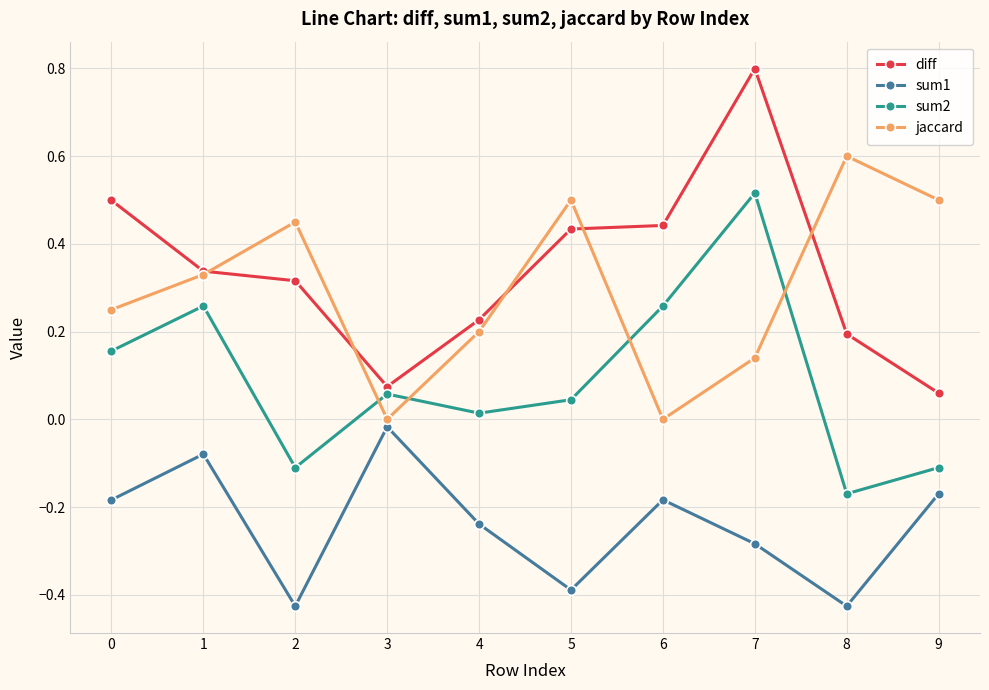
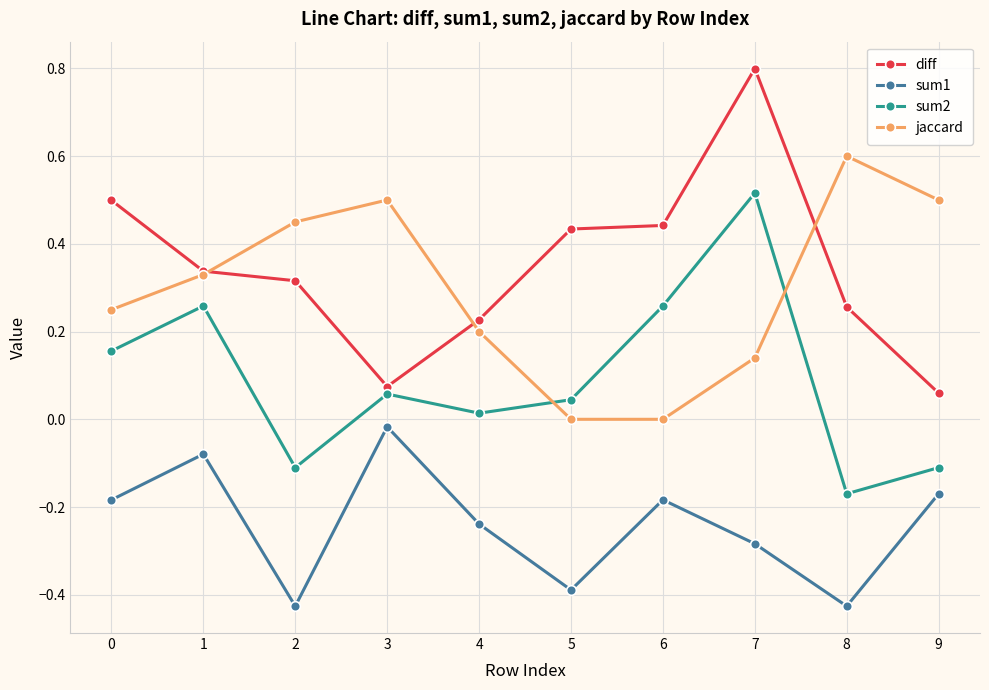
jaccard, 3: 0.0 -> 0.5
jaccard, 5: 0.5 -> 0.0
diff, 8: 0.19 -> 0.26
